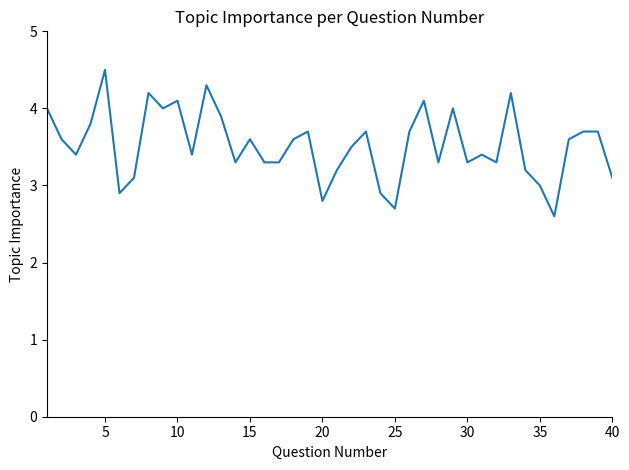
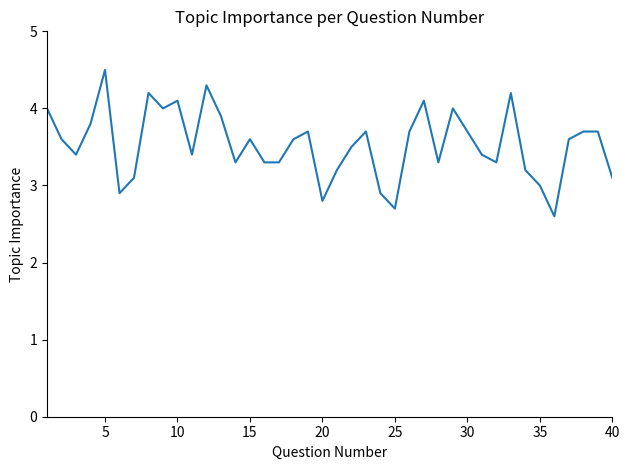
30: 3.3 -> 3.7
